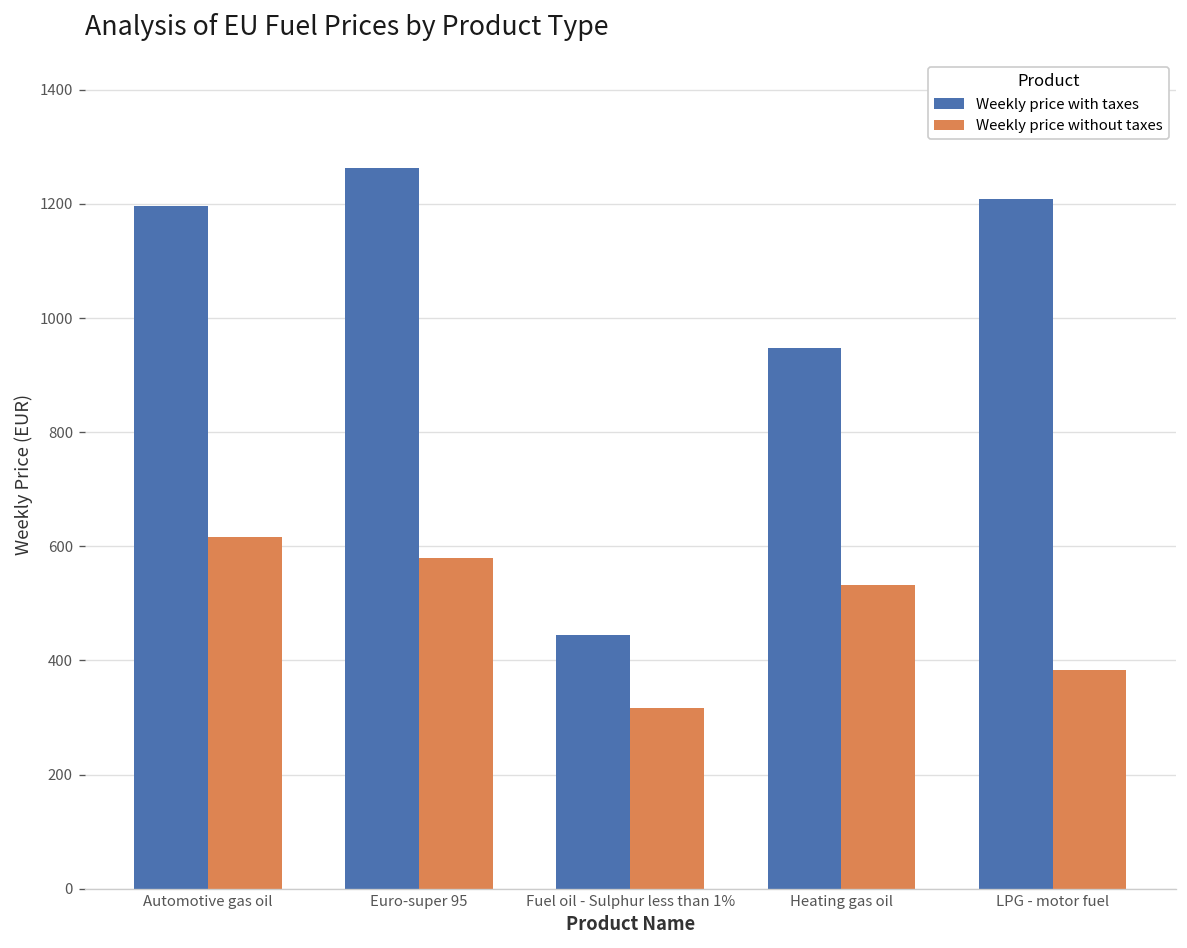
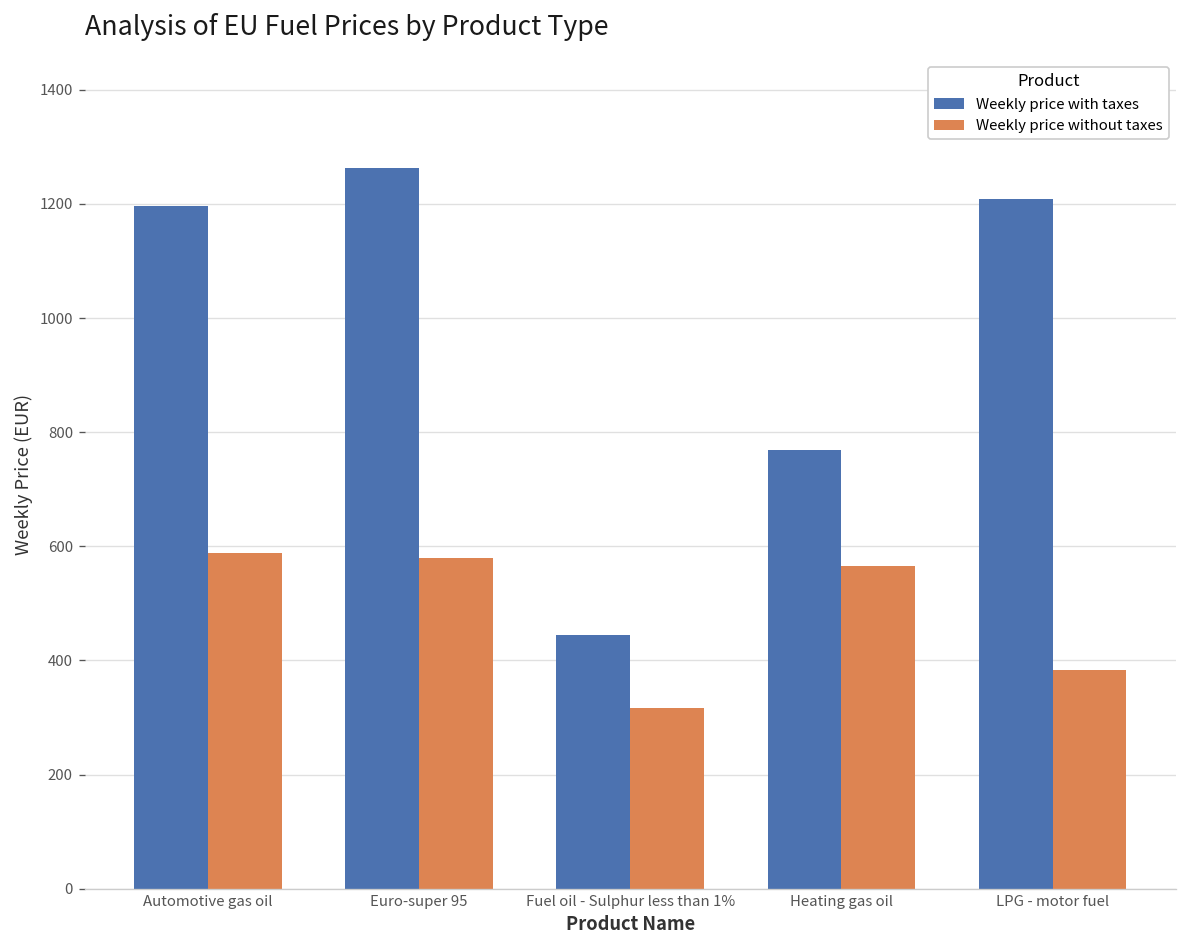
Weekly price without taxes, Automotive gas oil: 620 -> 590
Weekly price with taxes, Heating gas oil: 950 -> 770
Weekly price without taxes, Heating gas oil: 530 -> 560
